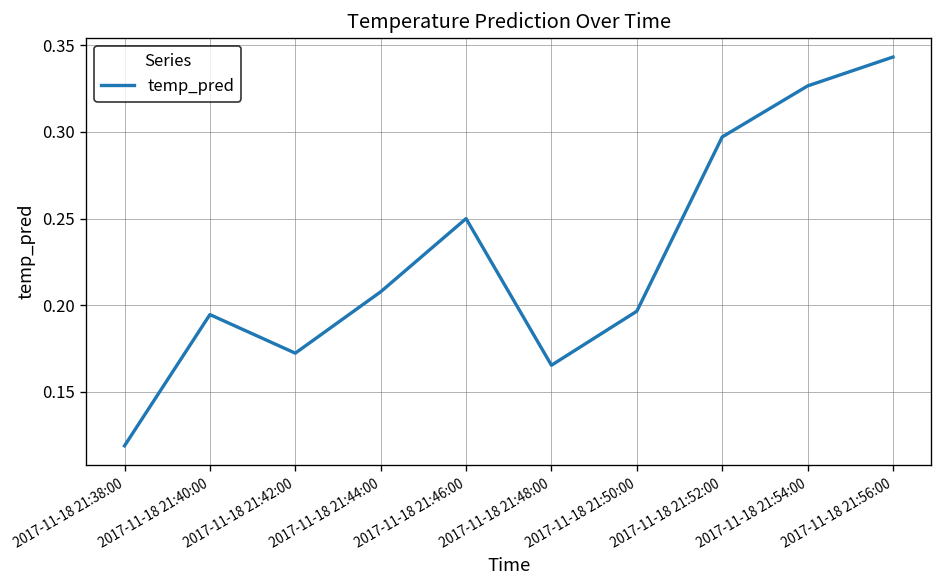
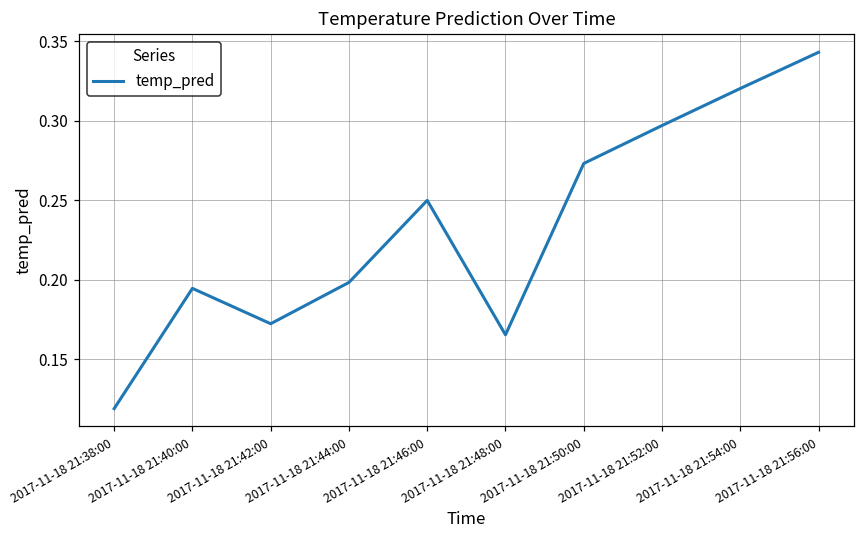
2017-11-18 21:44:00: 0.208 -> 0.198
2017-11-18 21:50:00: 0.197 -> 0.273
2017-11-18 21:54:00: 0.327 -> 0.320
